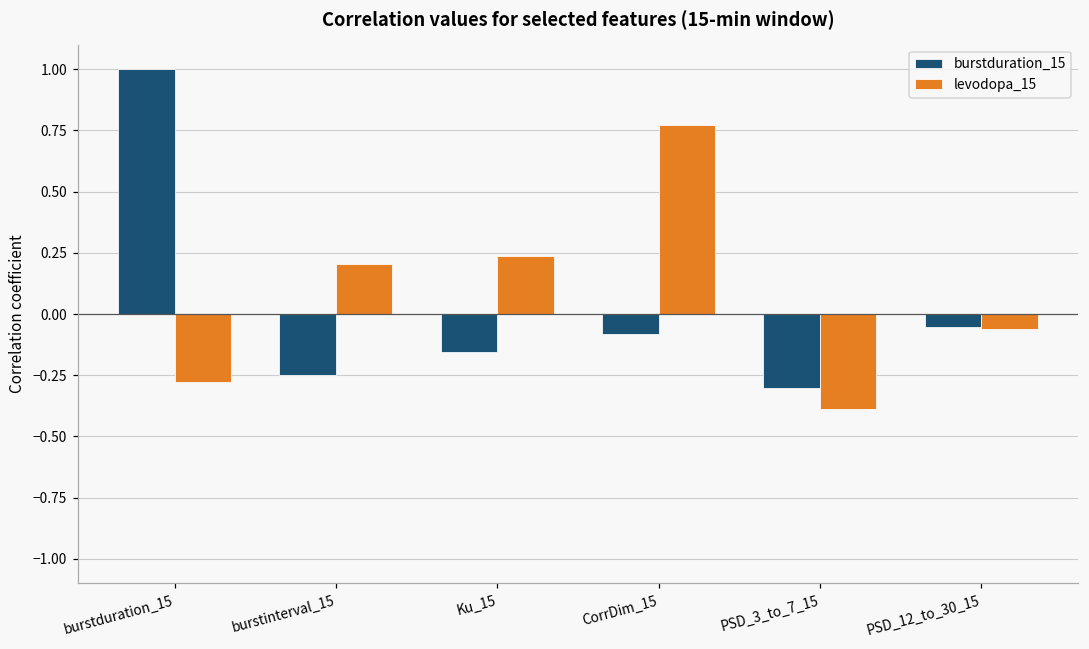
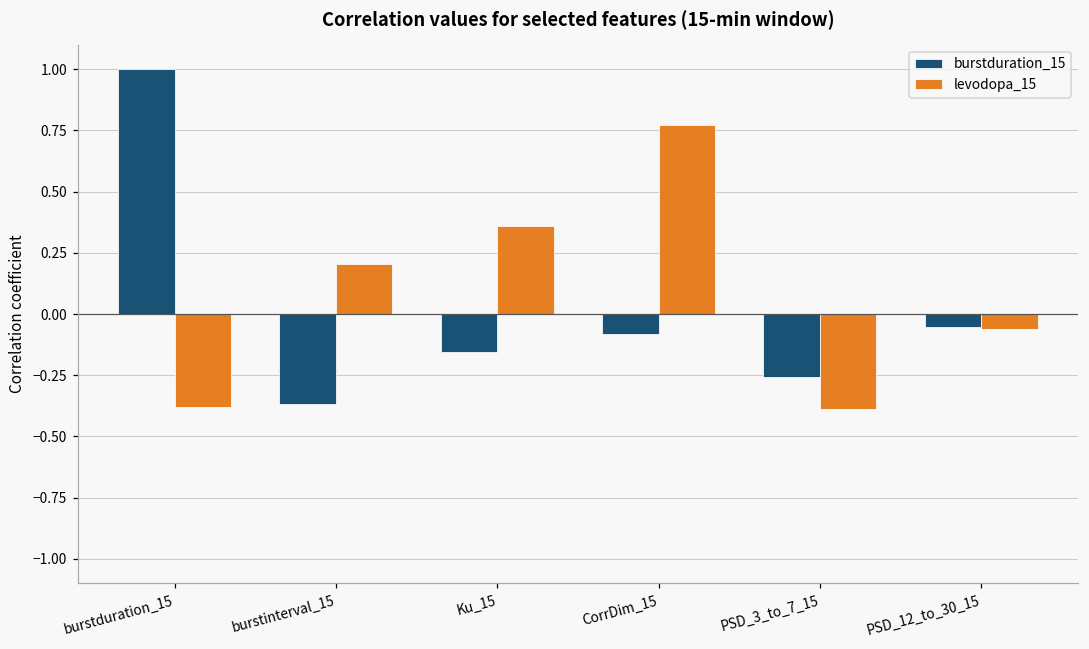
levodopa_15, burstduration_15: -0.28 -> -0.38
burstduration_15, burstinterval_15: -0.25 -> -0.37
levodopa_15, Ku_15: 0.24 -> 0.36
burstduration_15, PSD_3_to_7_15: -0.30 -> -0.26
